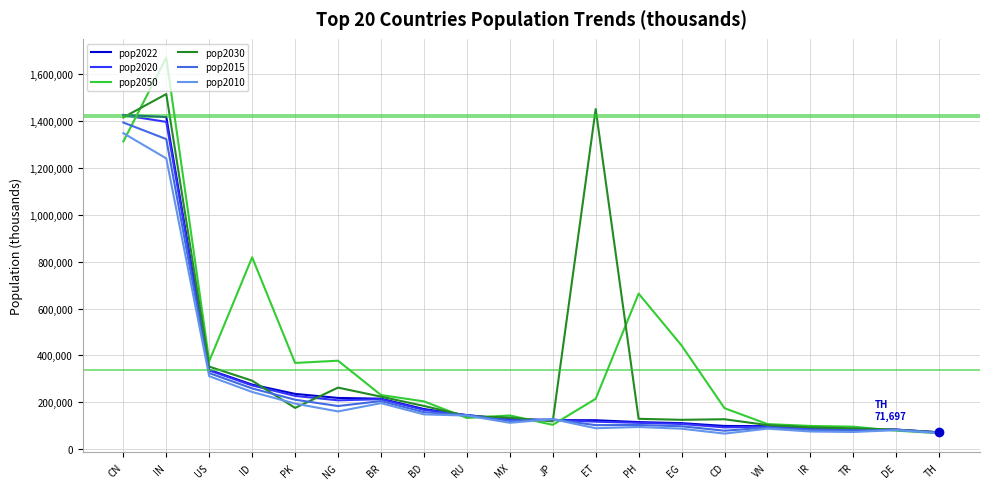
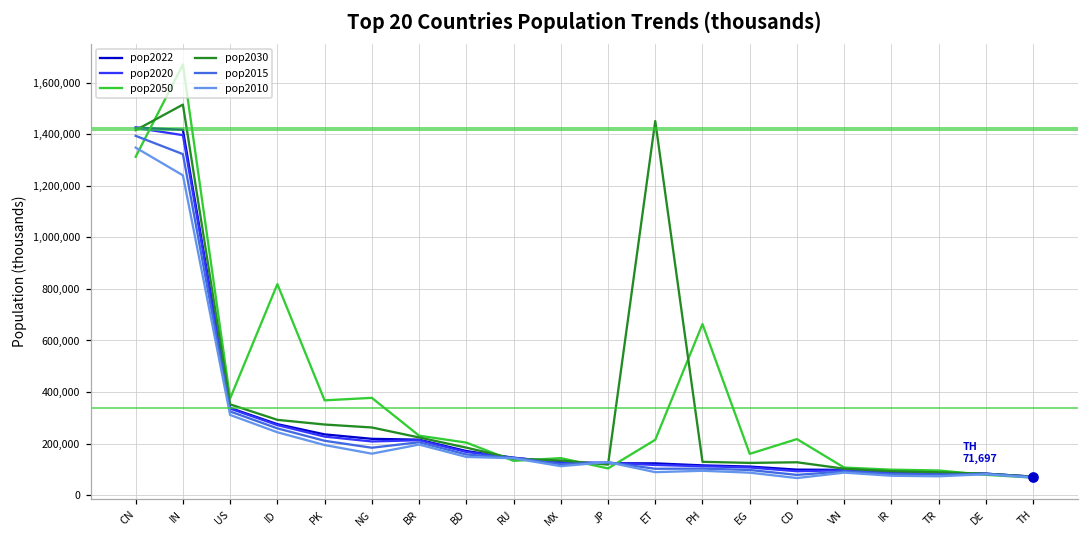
pop2030, PK: 180,000 -> 270,000
pop2050, EG: 440,000 -> 160,000
pop2050, CD: 170,000 -> 220,000
